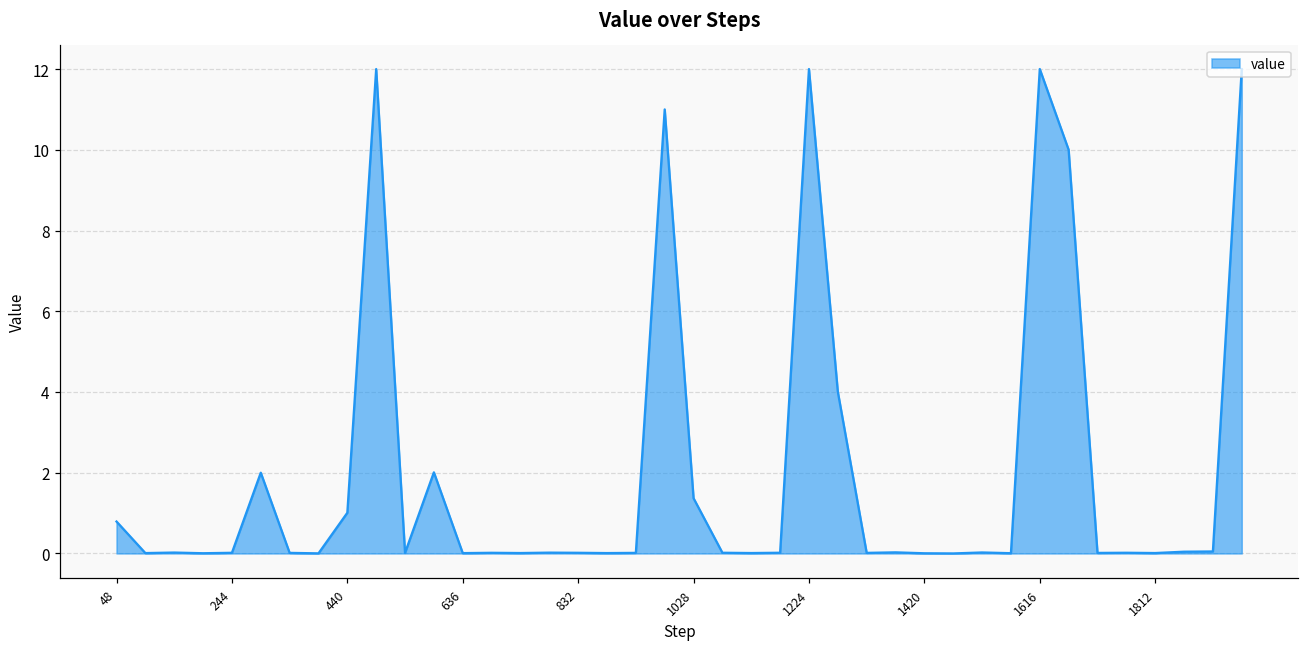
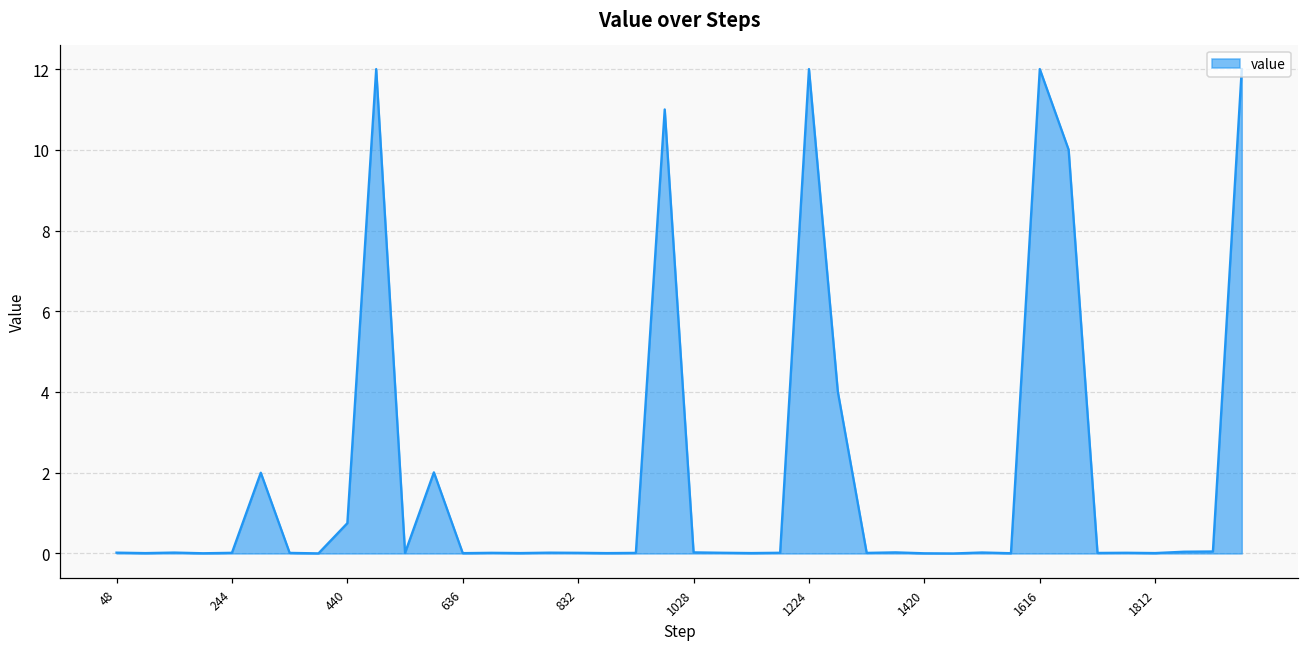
48: 0.8 -> 0.0
440: 1.0 -> 0.8
1028: 1.4 -> 0.0
